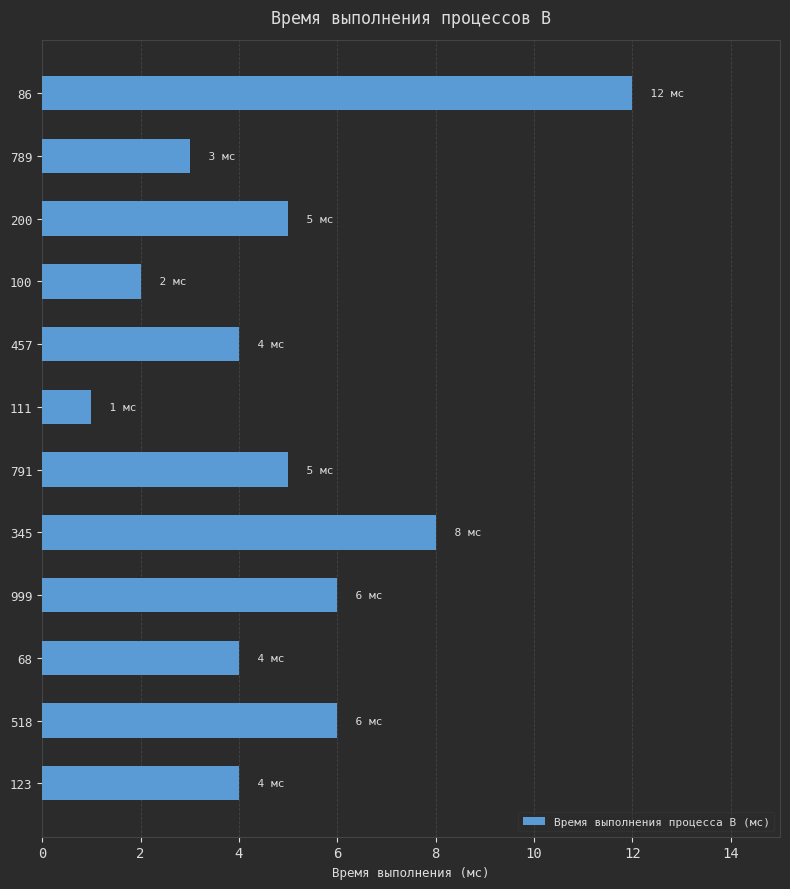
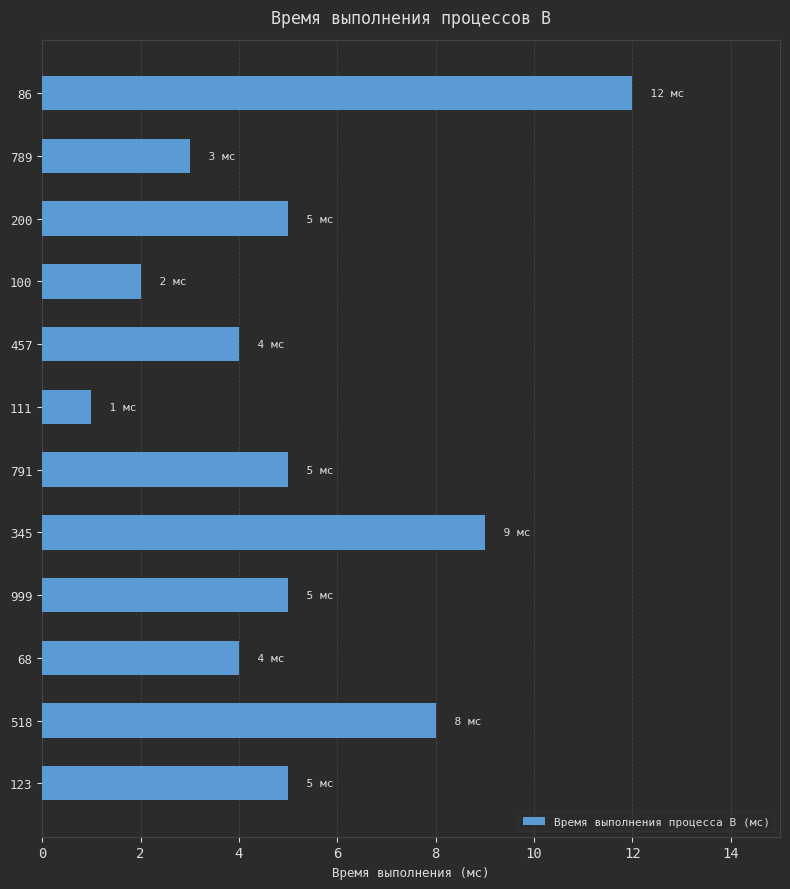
345: 8 -> 9
999: 6 -> 5
518: 6 -> 8
123: 4 -> 5
